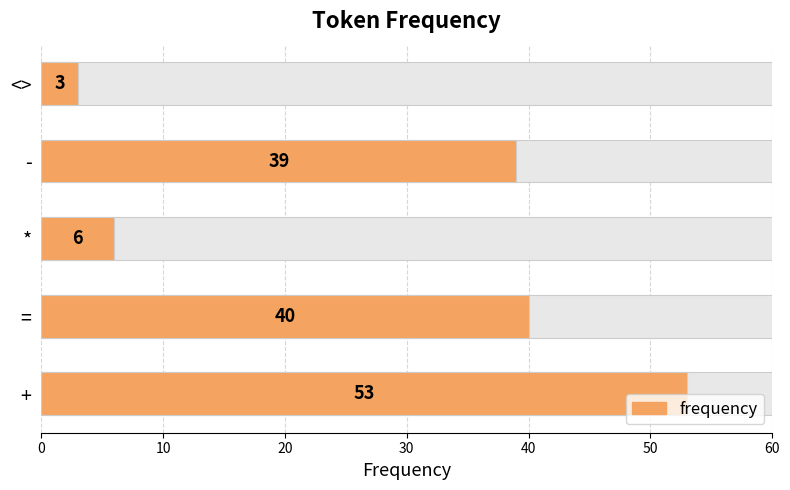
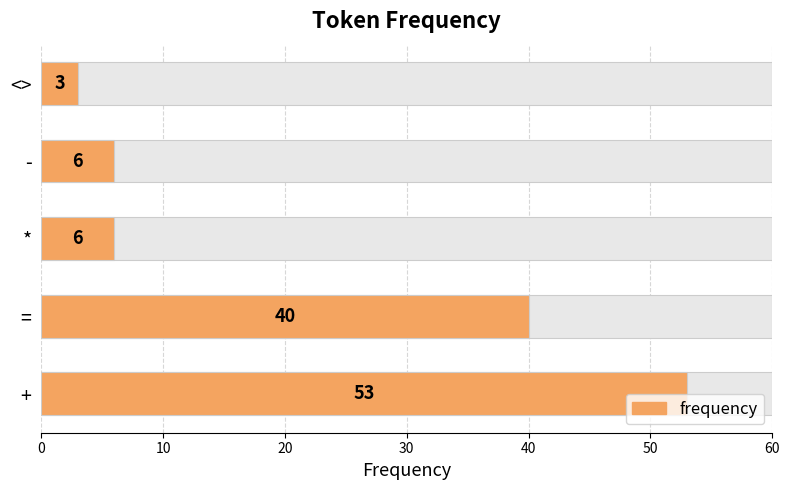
frequency, -: 39 -> 6
